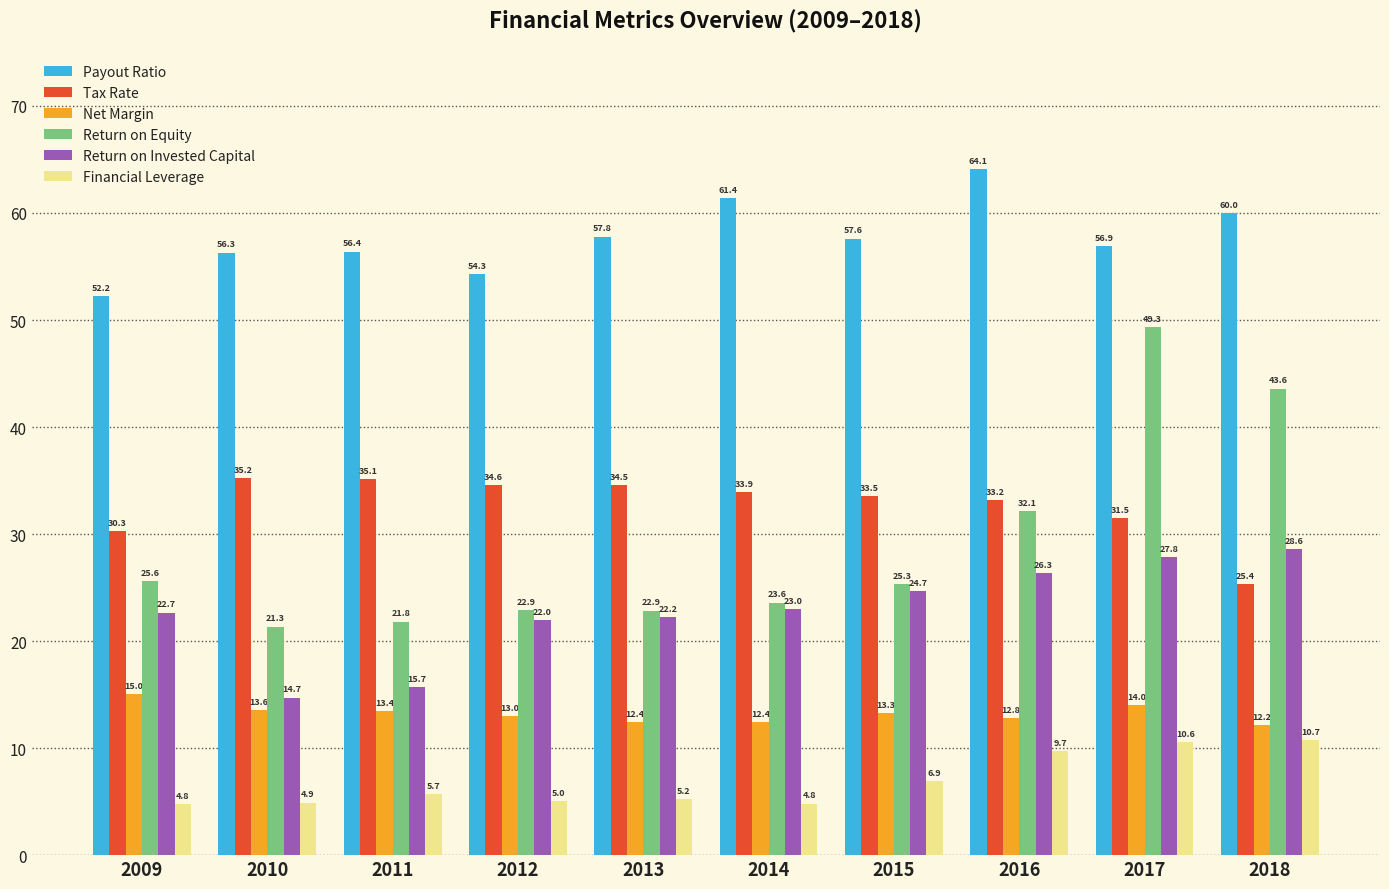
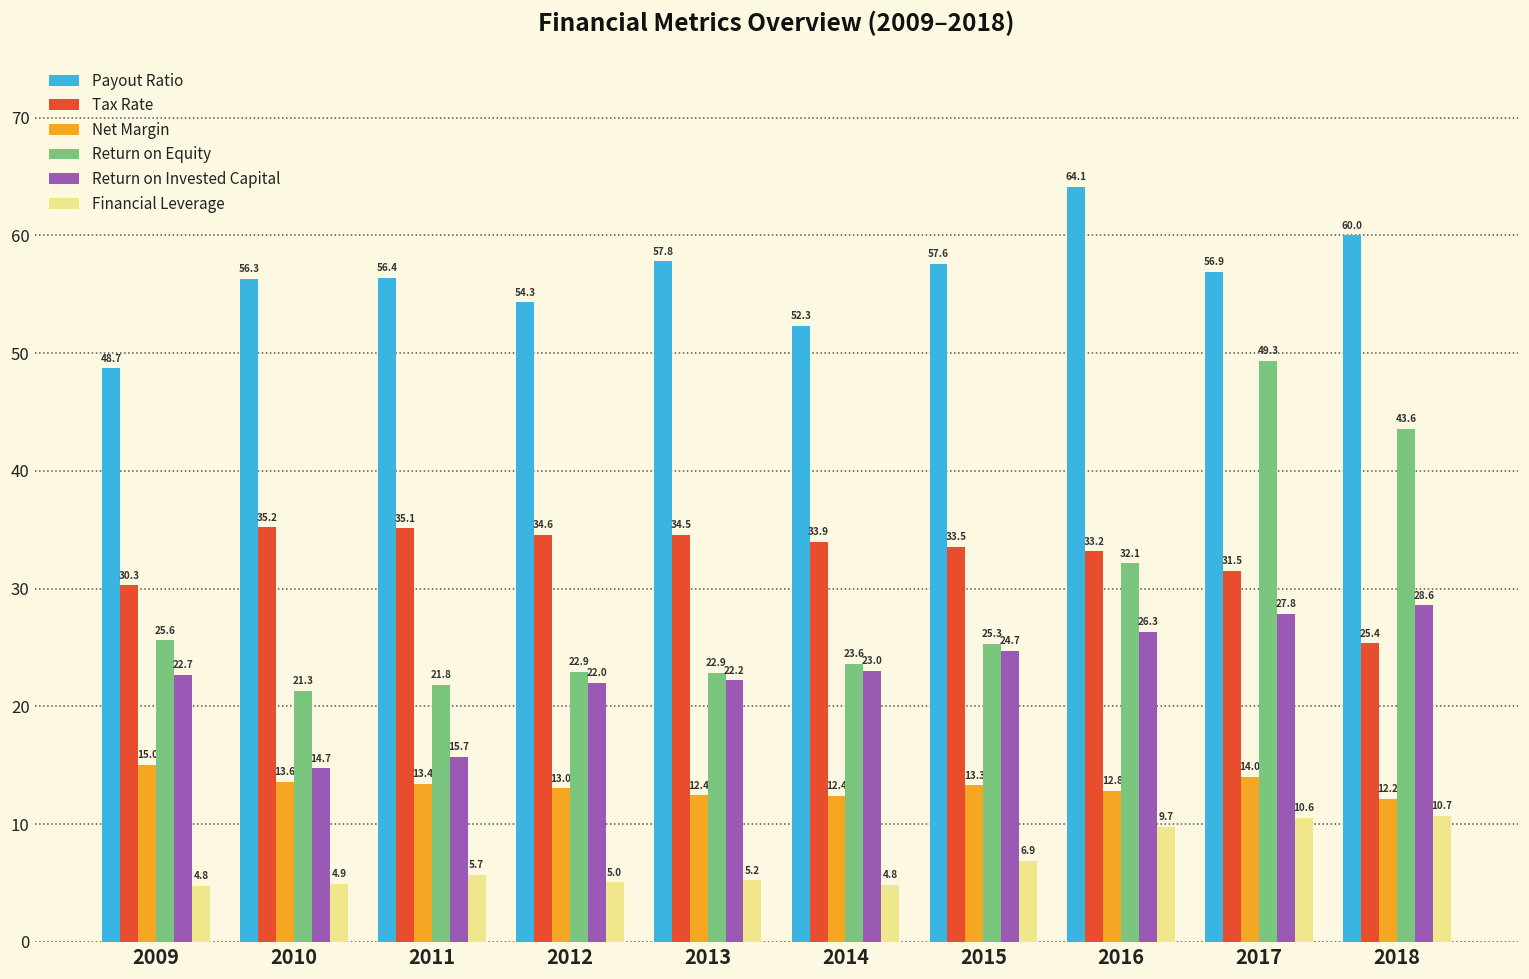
Payout Ratio, 2009: 52.2 -> 48.7
Payout Ratio, 2014: 61.4 -> 52.3
